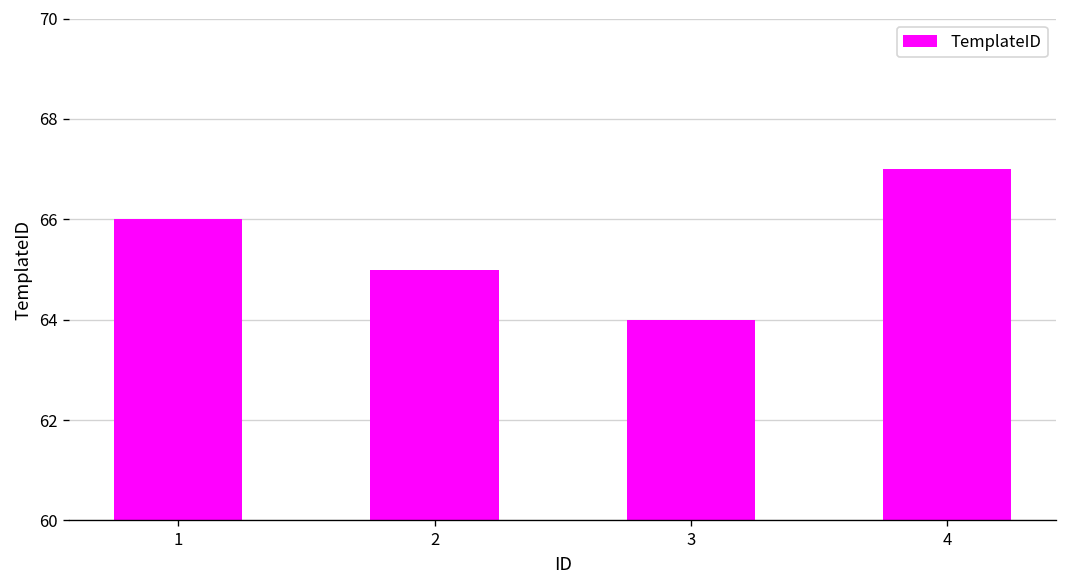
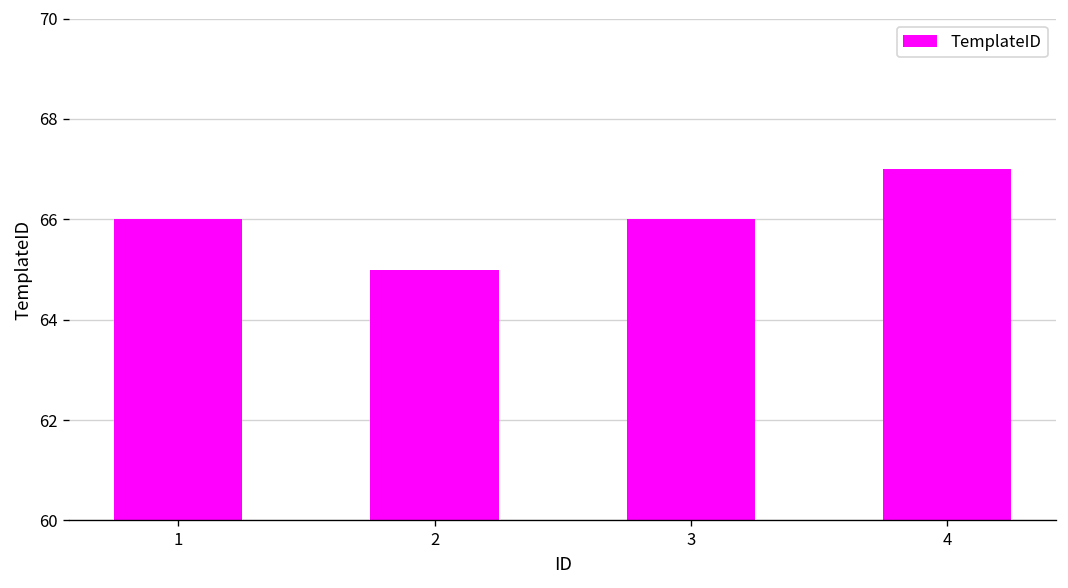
3: 64 -> 66
